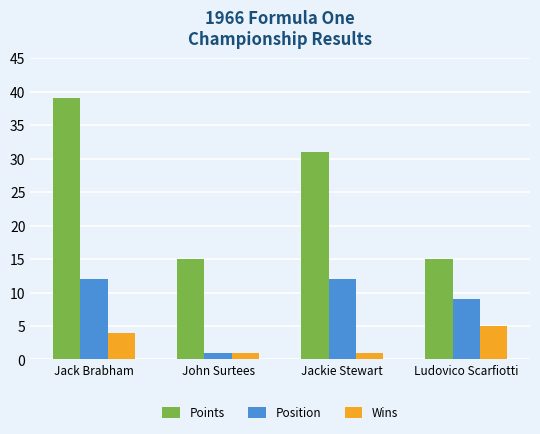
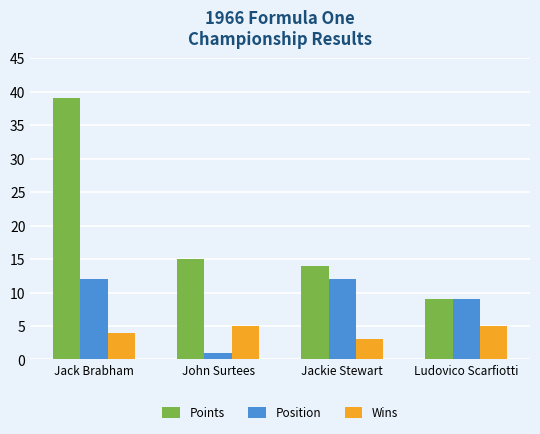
Wins, John Surtees: 1 -> 5
Points, Jackie Stewart: 31 -> 14
Wins, Jackie Stewart: 1 -> 3
Points, Ludovico Scarfiotti: 15 -> 9
